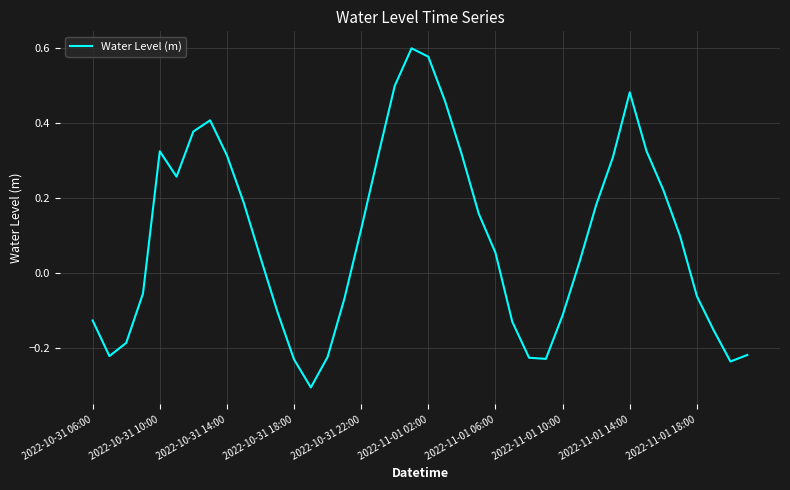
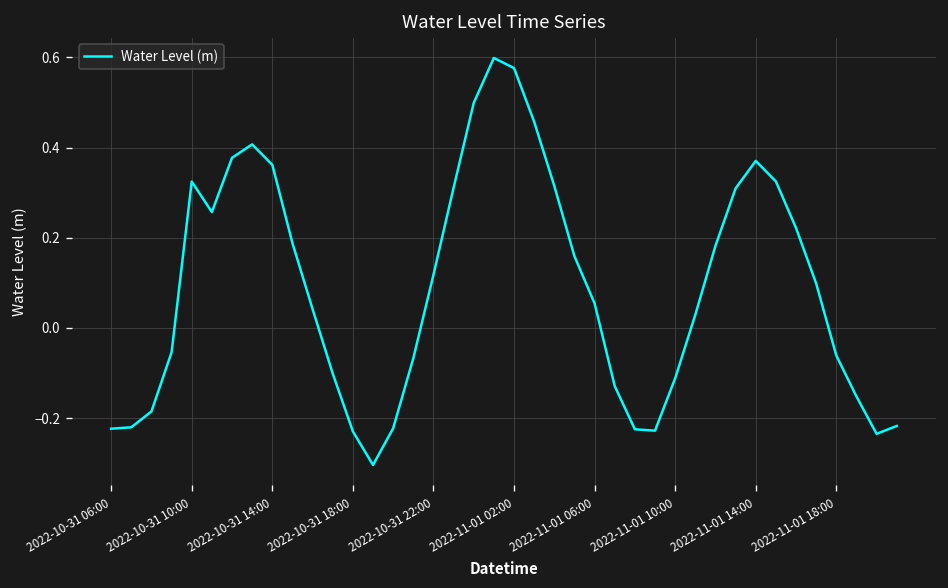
2022-10-31 06:00: -0.13 -> -0.22
2022-10-31 14:00: 0.31 -> 0.36
2022-11-01 14:00: 0.48 -> 0.37
